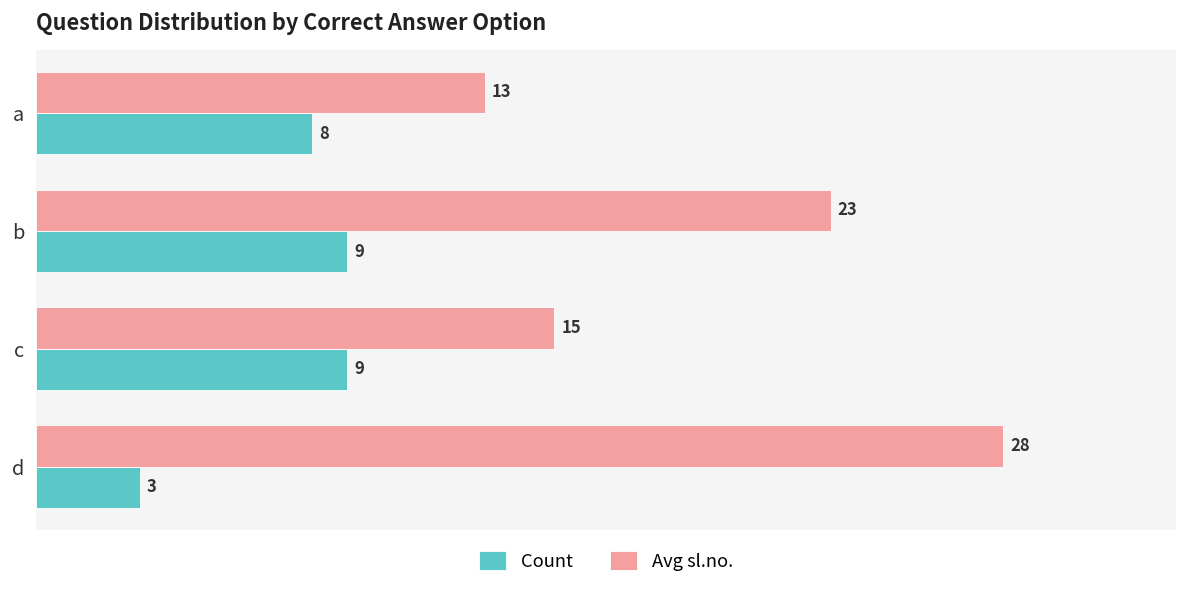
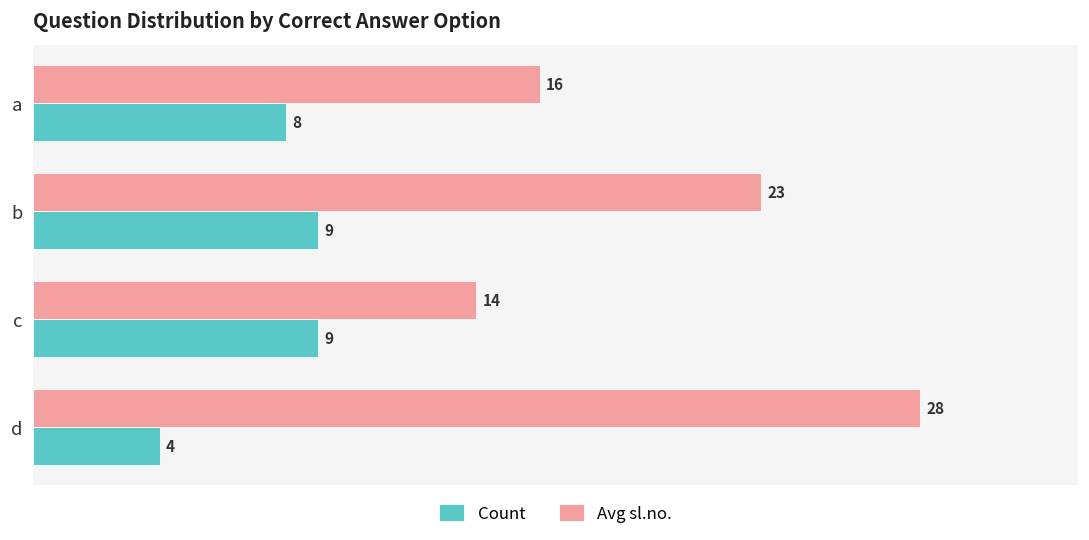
Avg sl.no., a: 13 -> 16
Avg sl.no., c: 15 -> 14
Count, d: 3 -> 4
